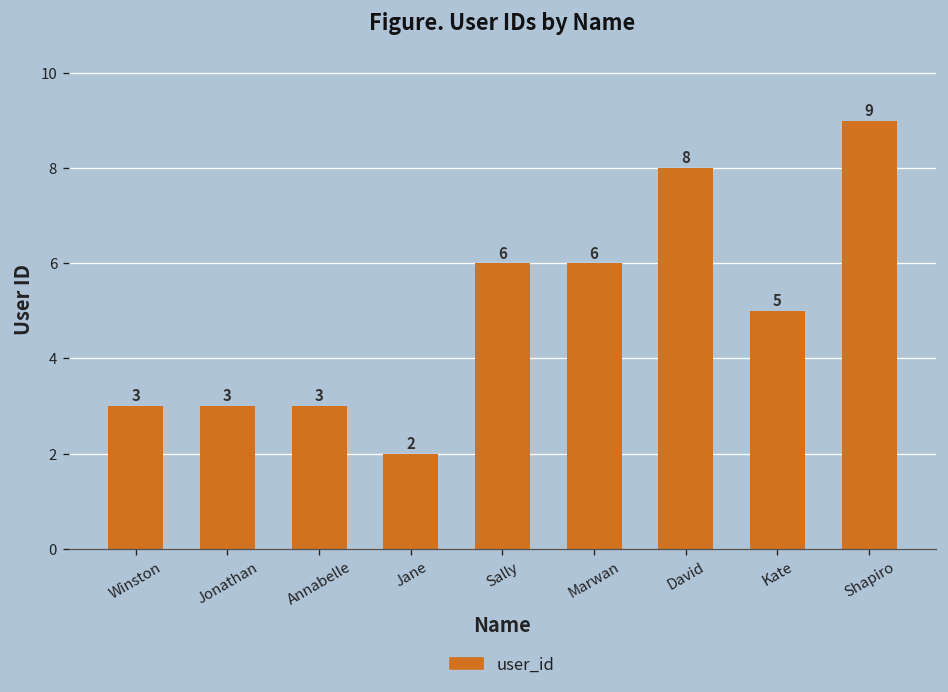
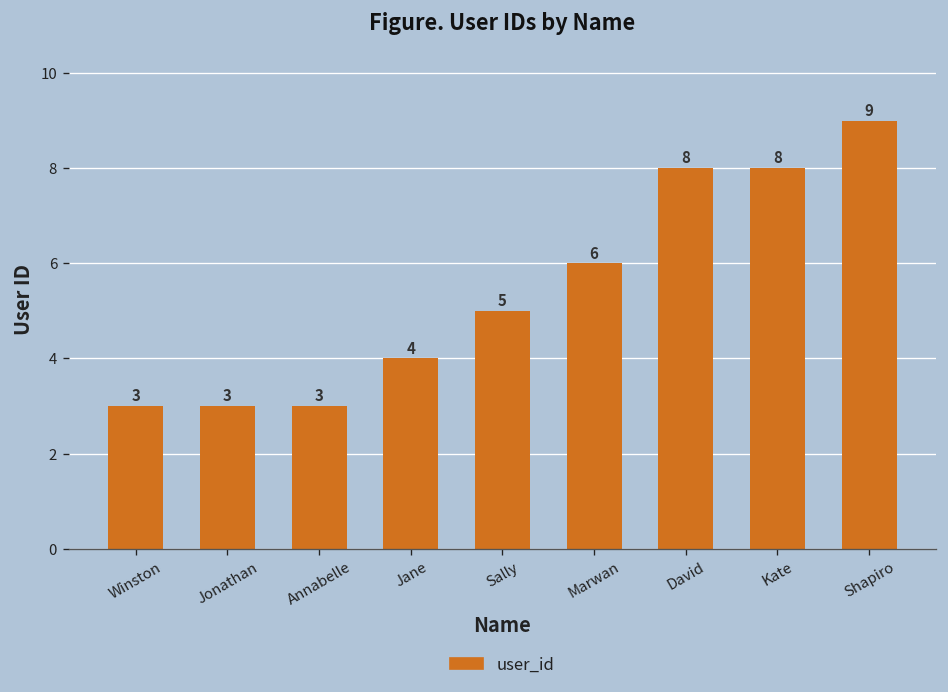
Jane: 2 -> 4
Sally: 6 -> 5
Kate: 5 -> 8
